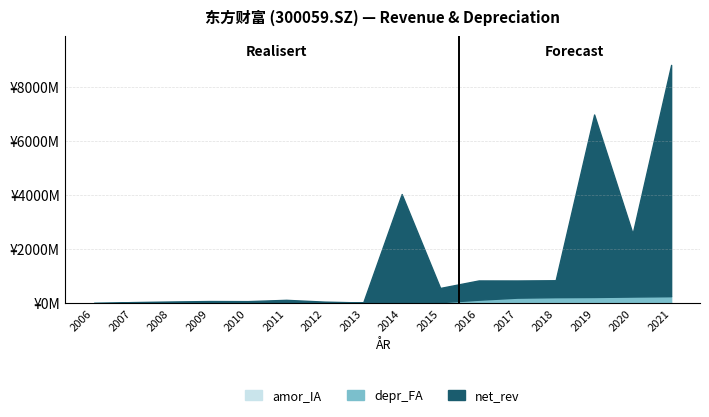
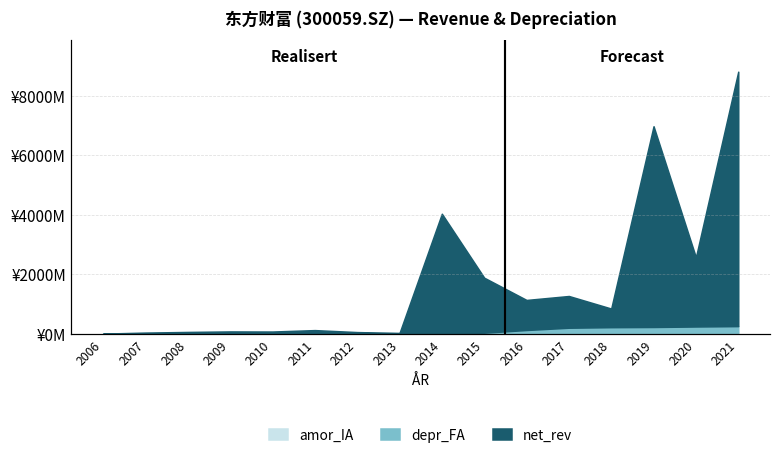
net_rev, 2015: ¥500000000 -> ¥1800000000
net_rev, 2016: ¥700000000 -> ¥1000000000
net_rev, 2017: ¥600000000 -> ¥1100000000
